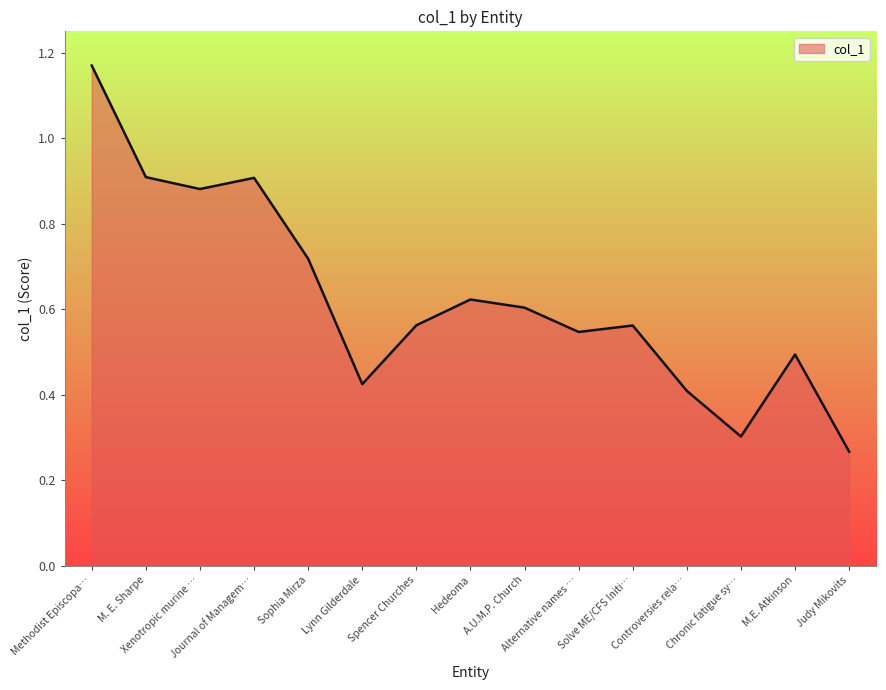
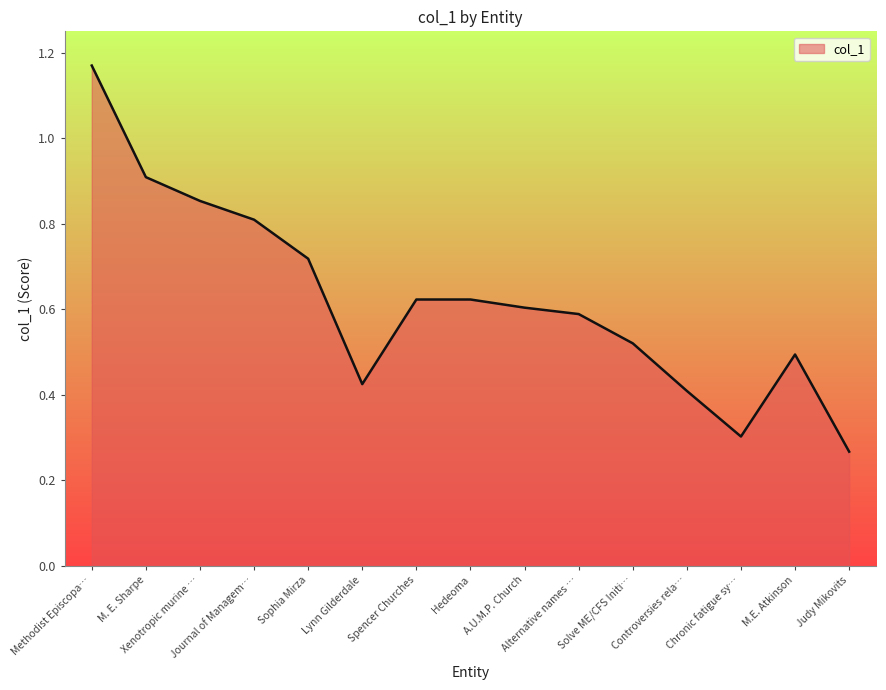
Xenotropic murine …: 0.88 -> 0.85
Journal of Managem…: 0.91 -> 0.81
Spencer Churches: 0.56 -> 0.62
Alternative names …: 0.55 -> 0.59
Solve ME/CFS Initi…: 0.56 -> 0.52
